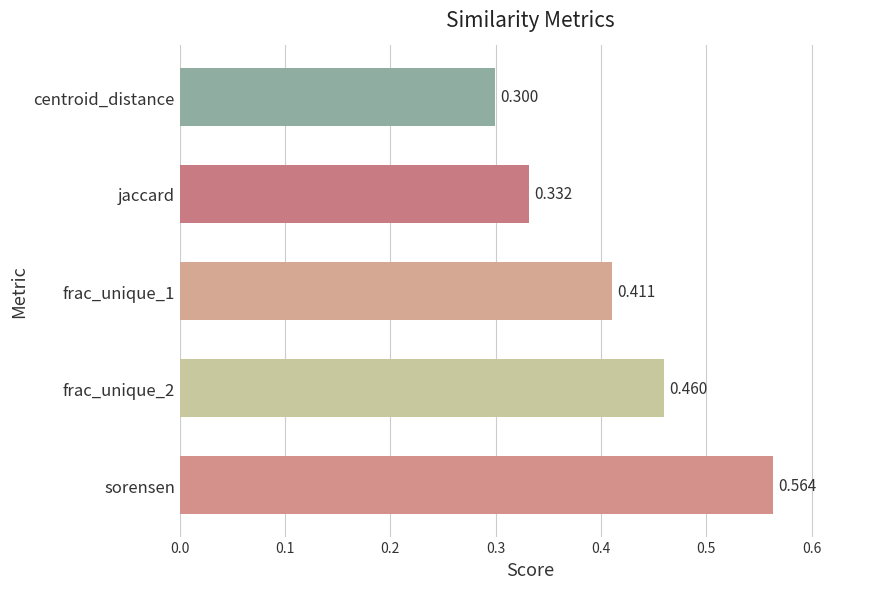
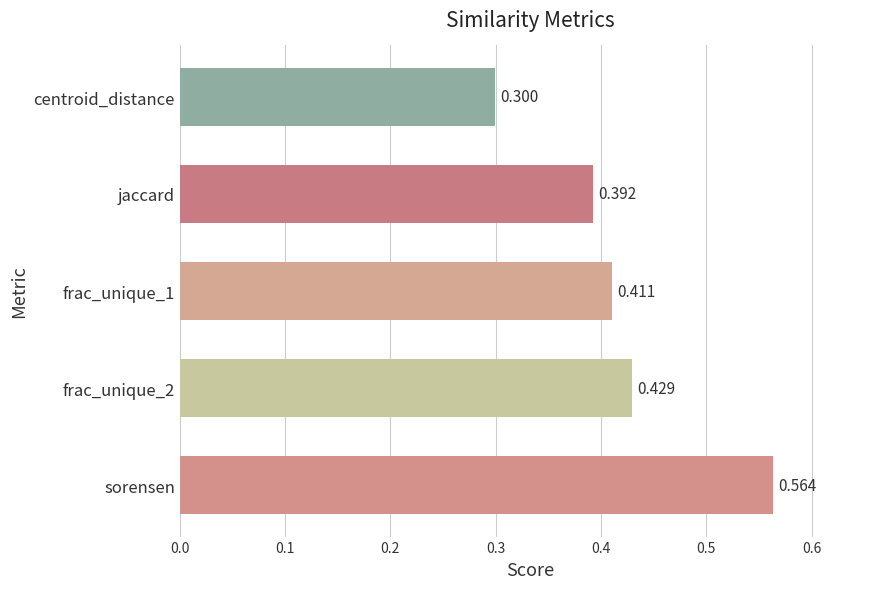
jaccard: 0.332 -> 0.392
frac_unique_2: 0.460 -> 0.429
